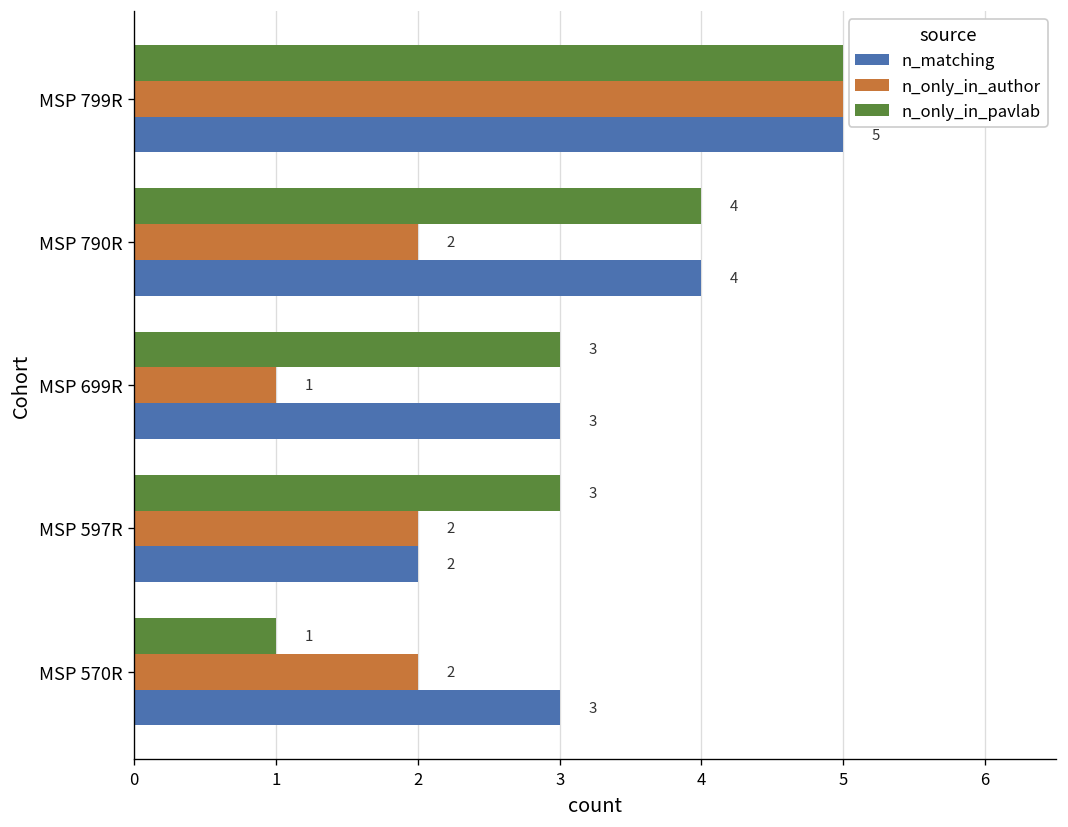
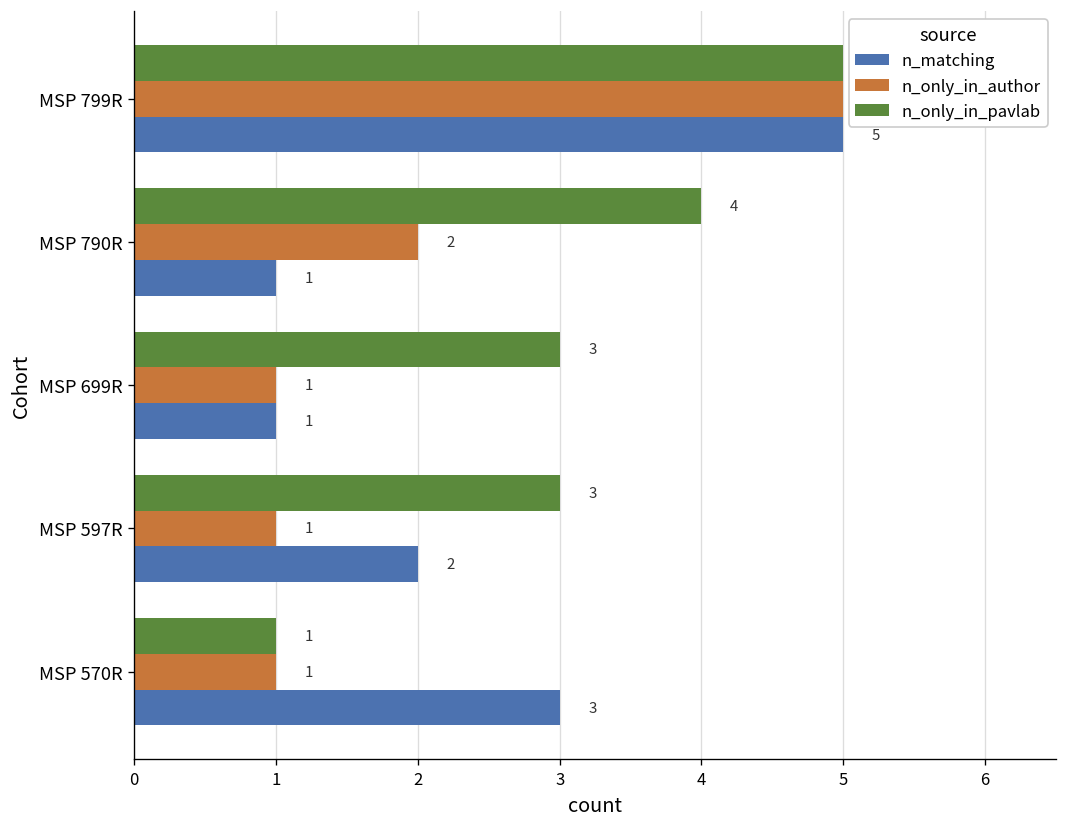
n_matching, MSP 790R: 4 -> 1
n_matching, MSP 699R: 3 -> 1
n_only_in_author, MSP 597R: 2 -> 1
n_only_in_author, MSP 570R: 2 -> 1
